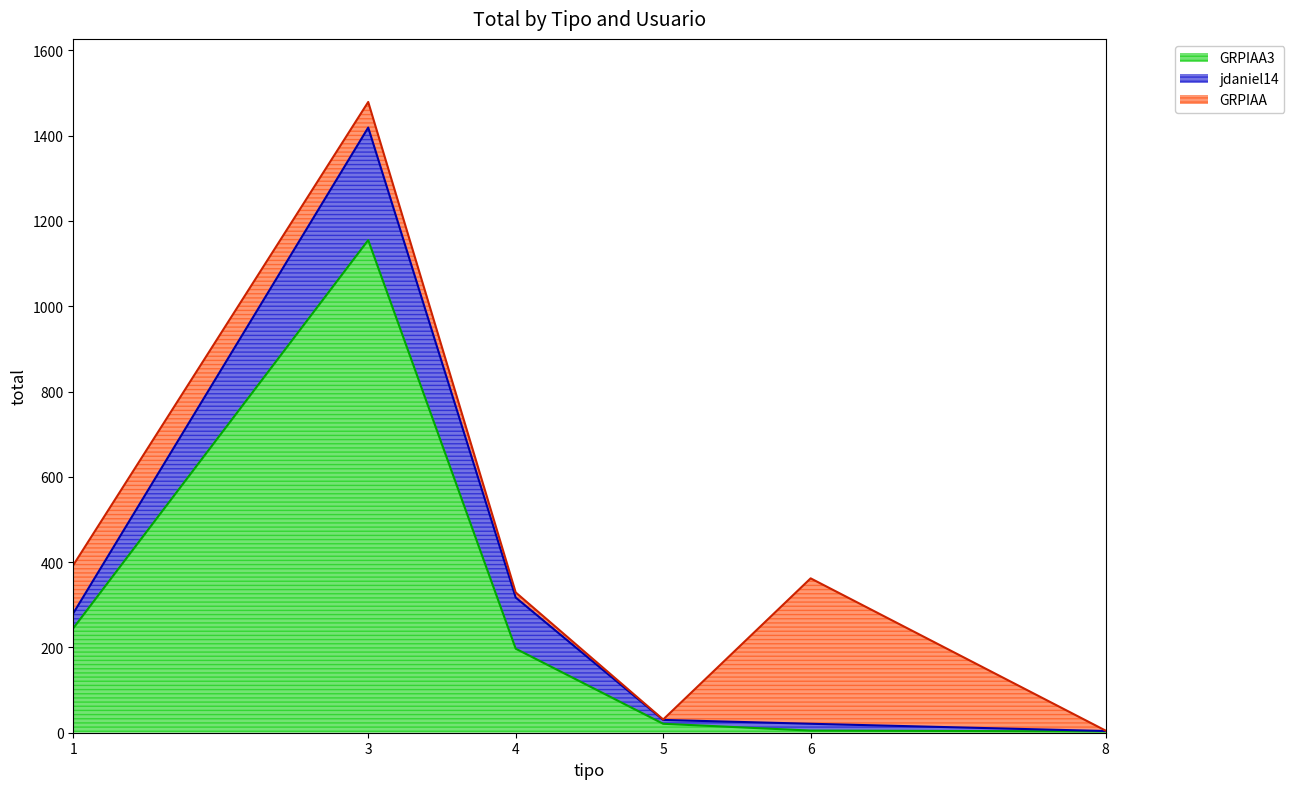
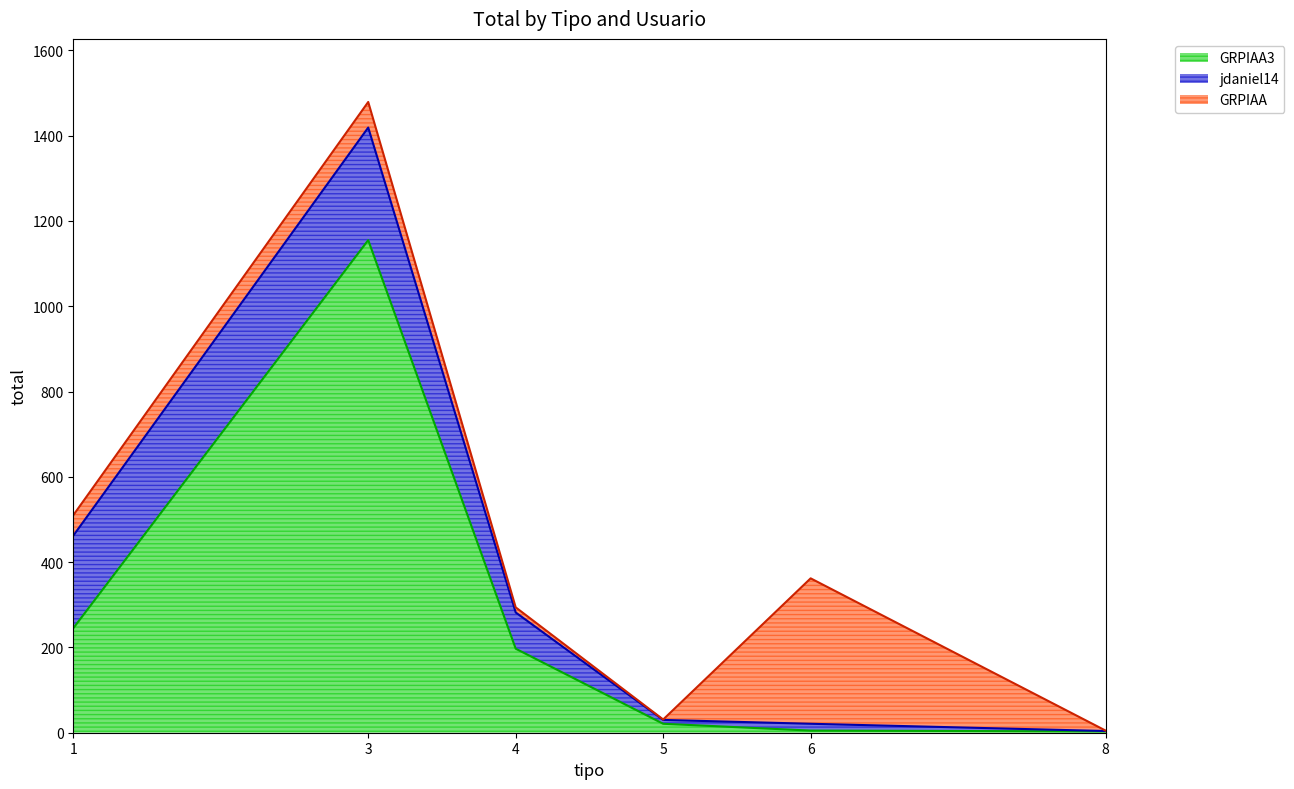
jdaniel14, 1: 40 -> 220
GRPIAA, 1: 110 -> 50
jdaniel14, 4: 120 -> 90
